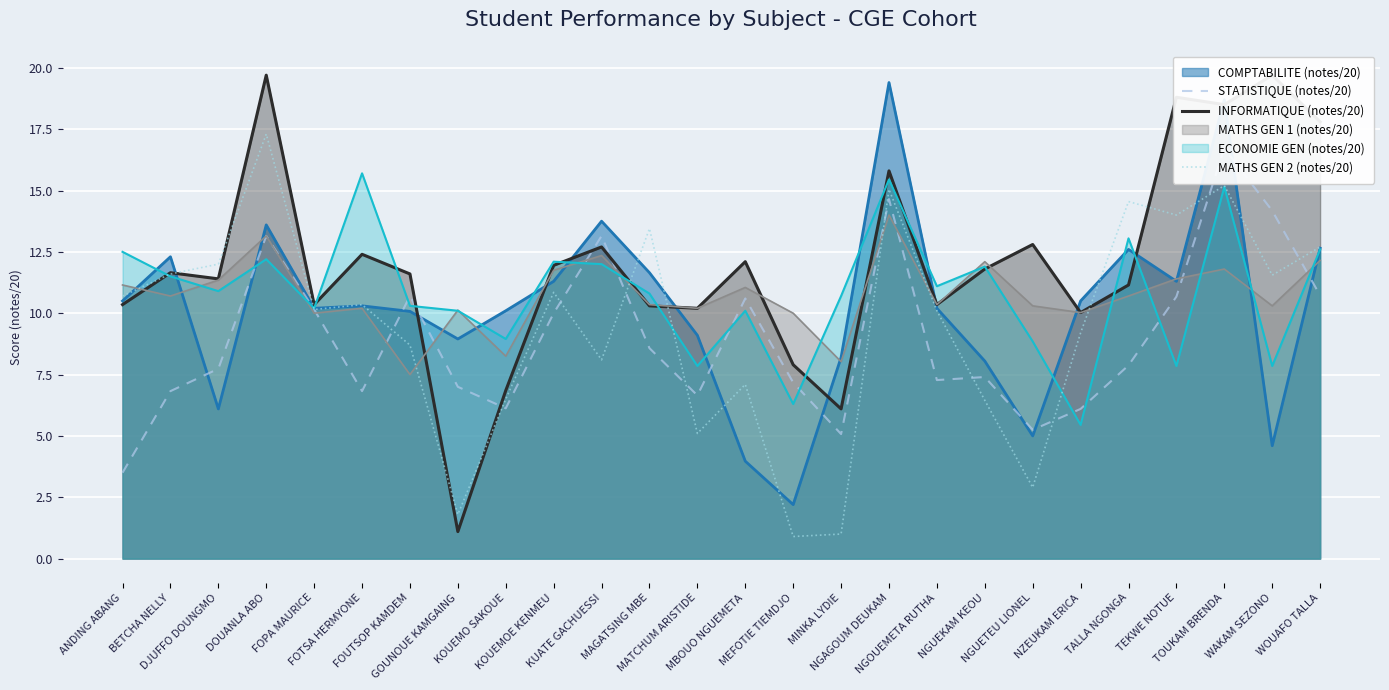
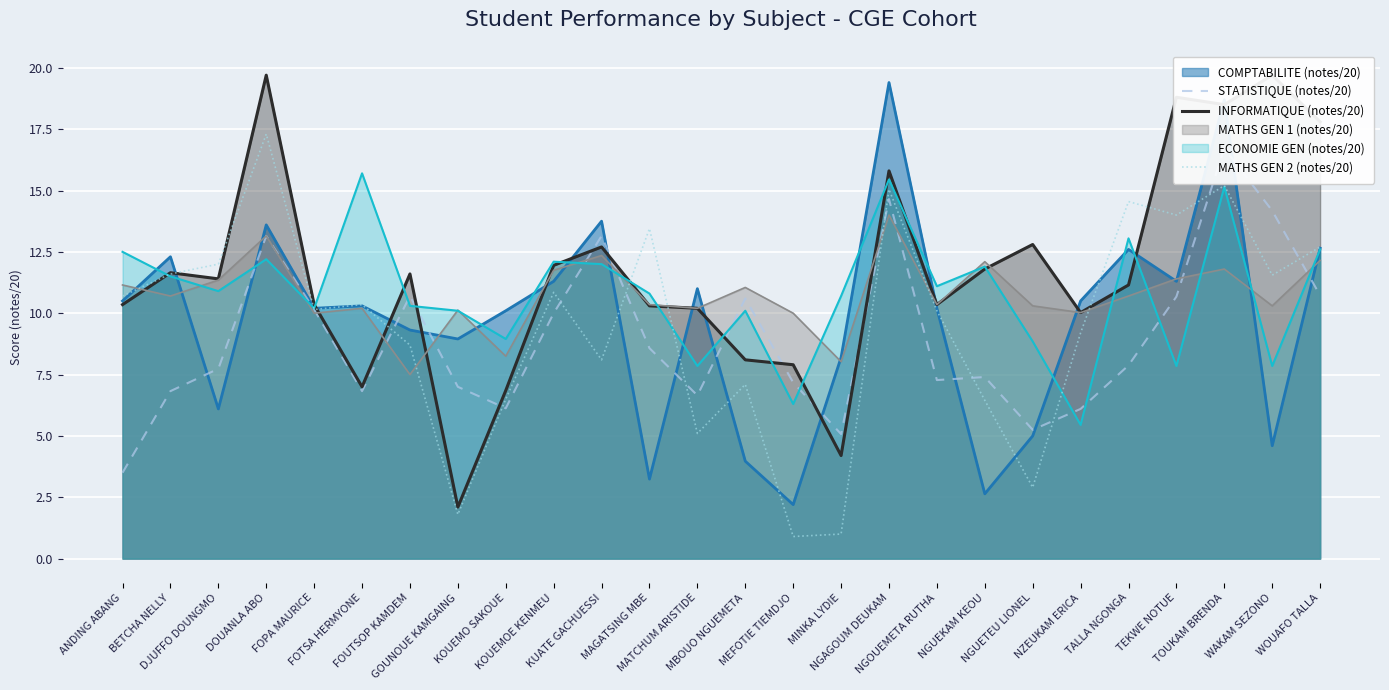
INFORMATIQUE (notes/20), FOTSA HERMYONE: 12.4 -> 7.0
COMPTABILITE (notes/20), FOUTSOP KAMDEM: 10.1 -> 9.3
INFORMATIQUE (notes/20), GOUNOUE KAMGAING: 1.1 -> 2.1
COMPTABILITE (notes/20), MAGATSING MBE: 11.7 -> 3.2
COMPTABILITE (notes/20), MATCHUM ARISTIDE: 9.1 -> 11.0
INFORMATIQUE (notes/20), MBOUO NGUEMETA: 12.1 -> 8.1
INFORMATIQUE (notes/20), MINKA LYDIE: 6.1 -> 4.2
COMPTABILITE (notes/20), NGUEKAM KEOU: 8.1 -> 2.6
